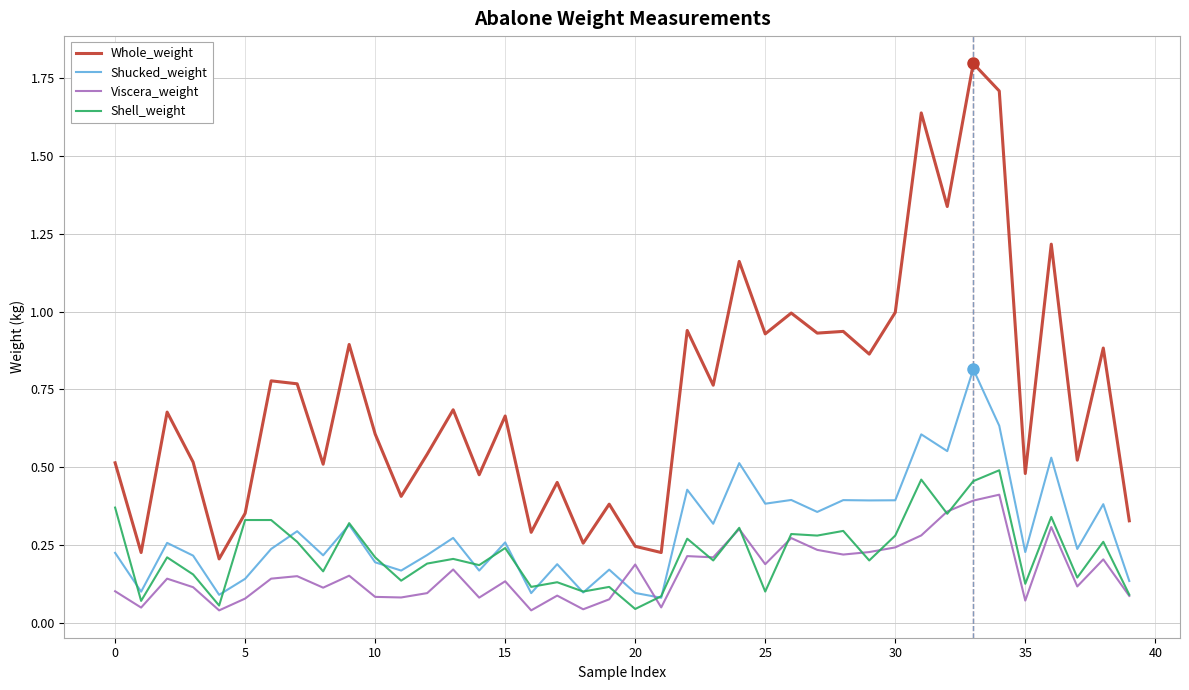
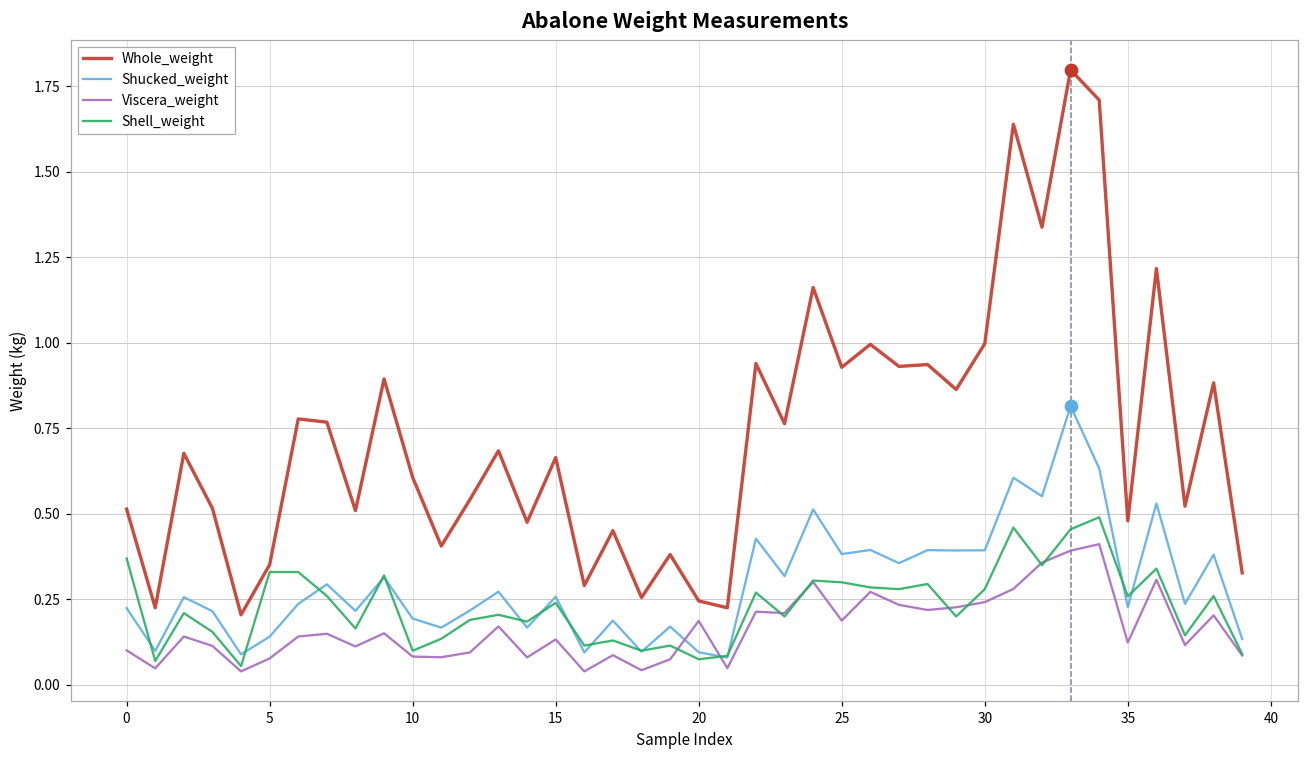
Shell_weight, 10: 0.21 -> 0.10
Shell_weight, 20: 0.04 -> 0.08
Shell_weight, 25: 0.1 -> 0.3
Viscera_weight, 35: 0.07 -> 0.12
Shell_weight, 35: 0.13 -> 0.26
